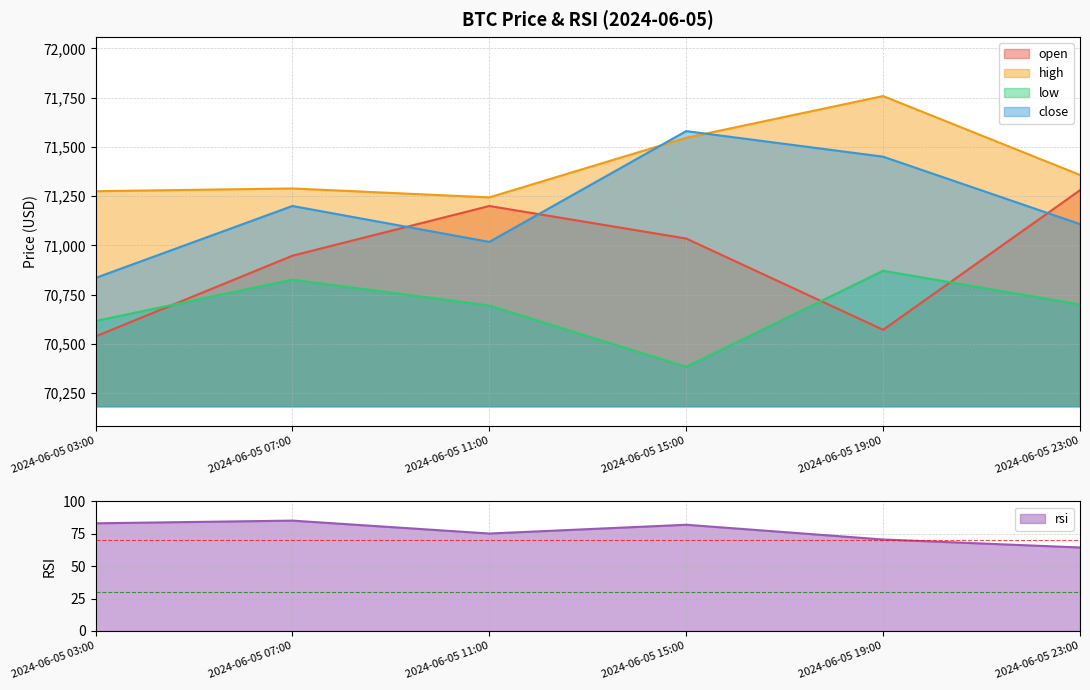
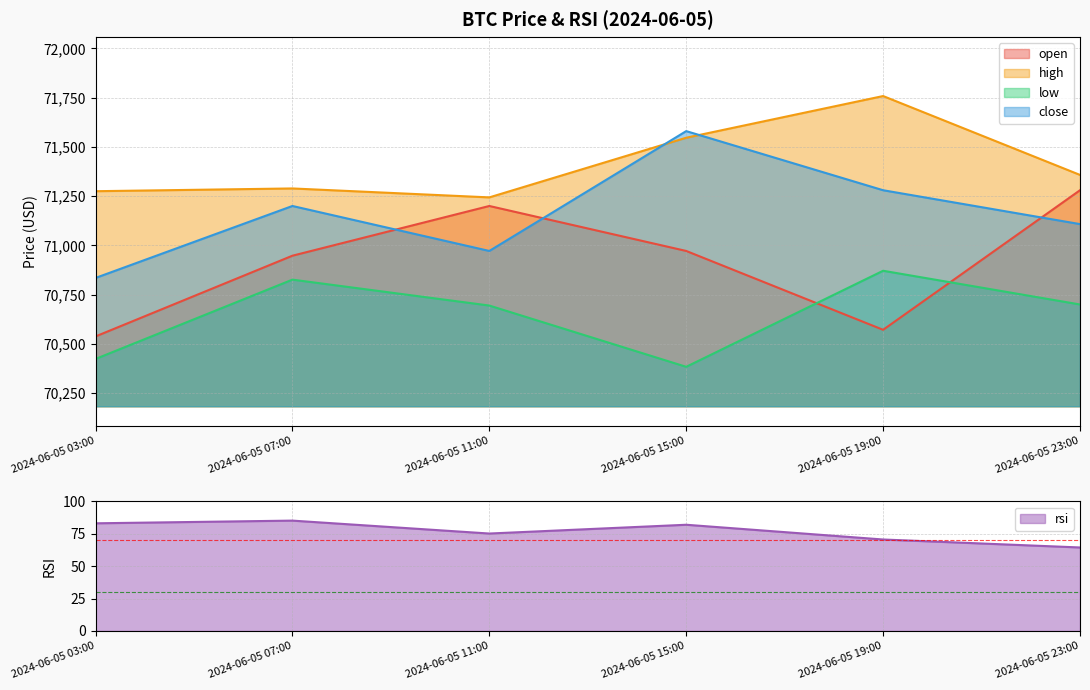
BTC Price & RSI (2024-06-05), low, 2024-06-05 03:00: 70,620 -> 70,420
BTC Price & RSI (2024-06-05), close, 2024-06-05 11:00: 71,020 -> 70,970
BTC Price & RSI (2024-06-05), open, 2024-06-05 15:00: 71,030 -> 70,970
BTC Price & RSI (2024-06-05), close, 2024-06-05 19:00: 71,450 -> 71,280
